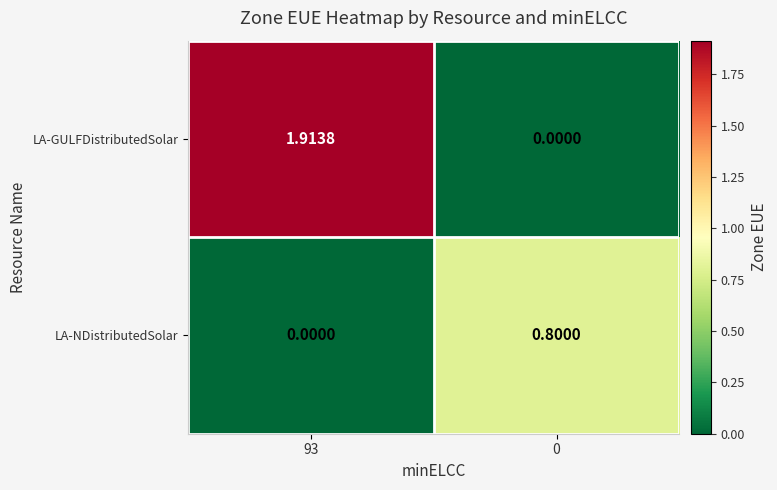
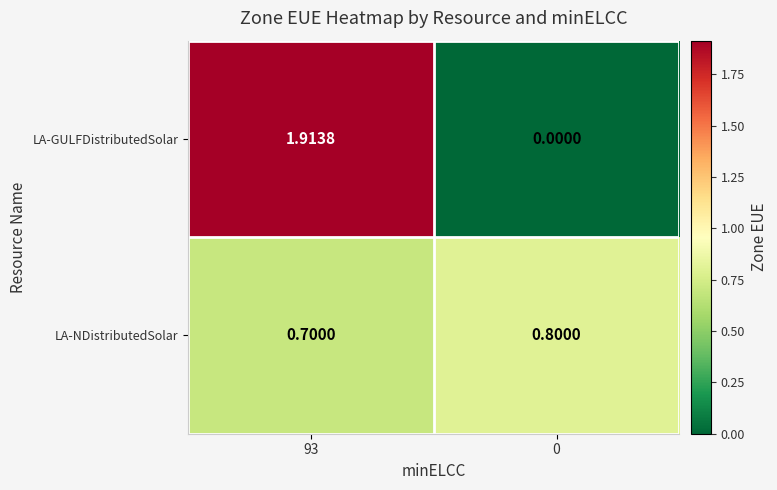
LA-NDistributedSolar, 93: 0.0000 -> 0.7000
